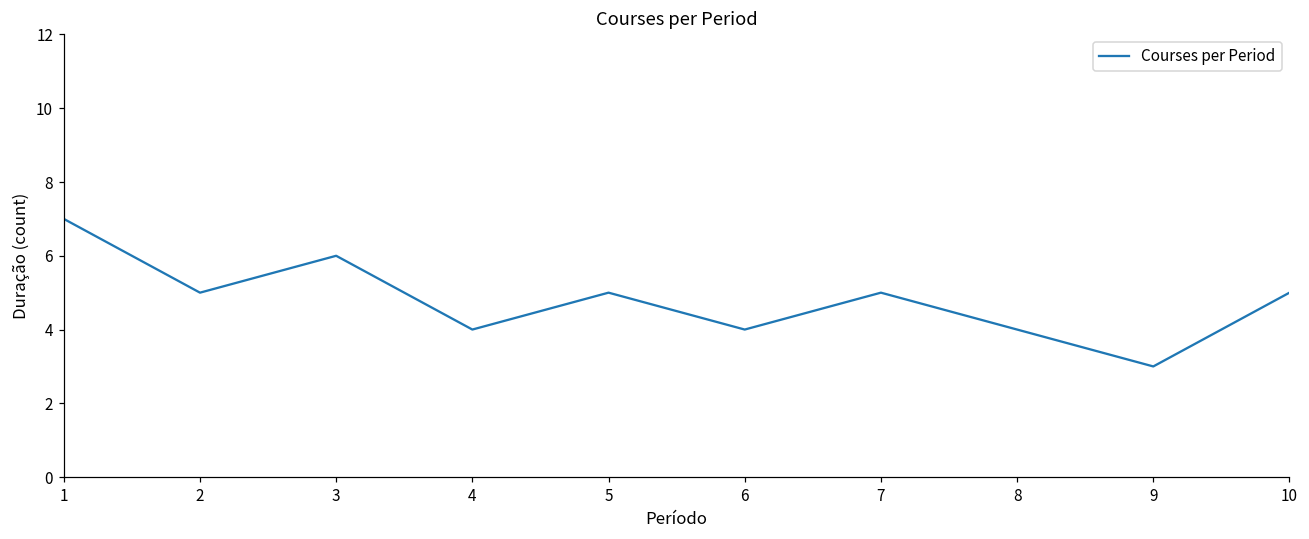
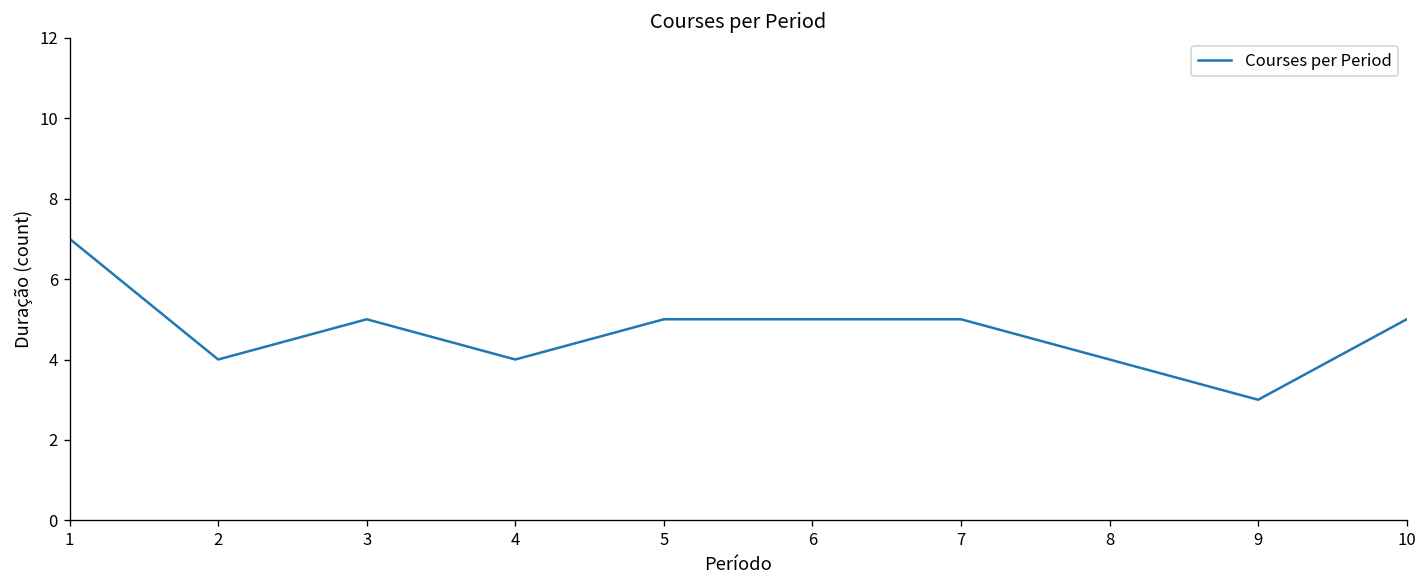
2: 5 -> 4
3: 6 -> 5
6: 4 -> 5
